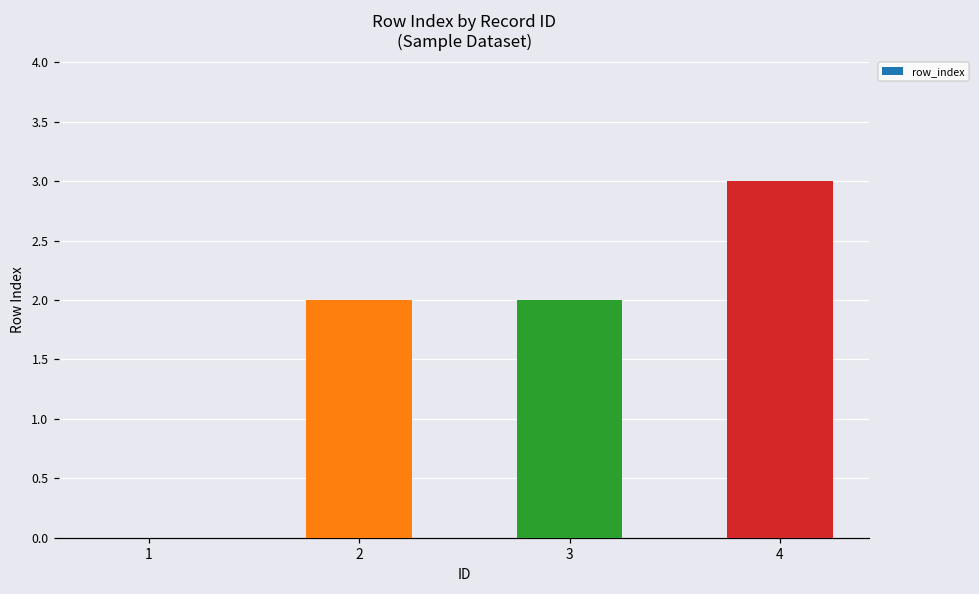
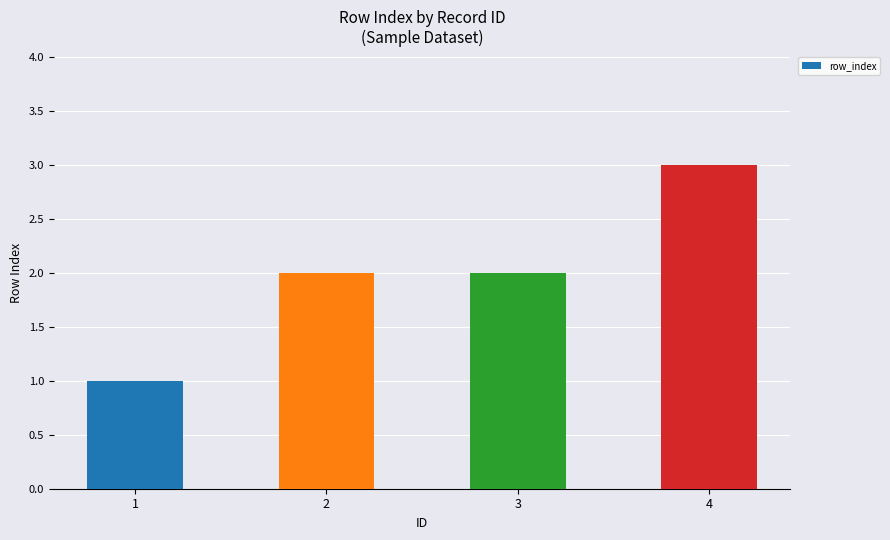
1: 0 -> 1
